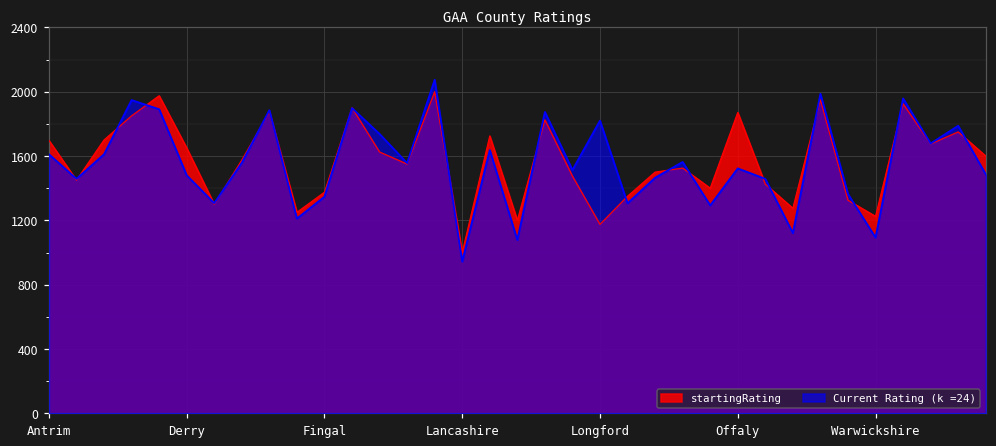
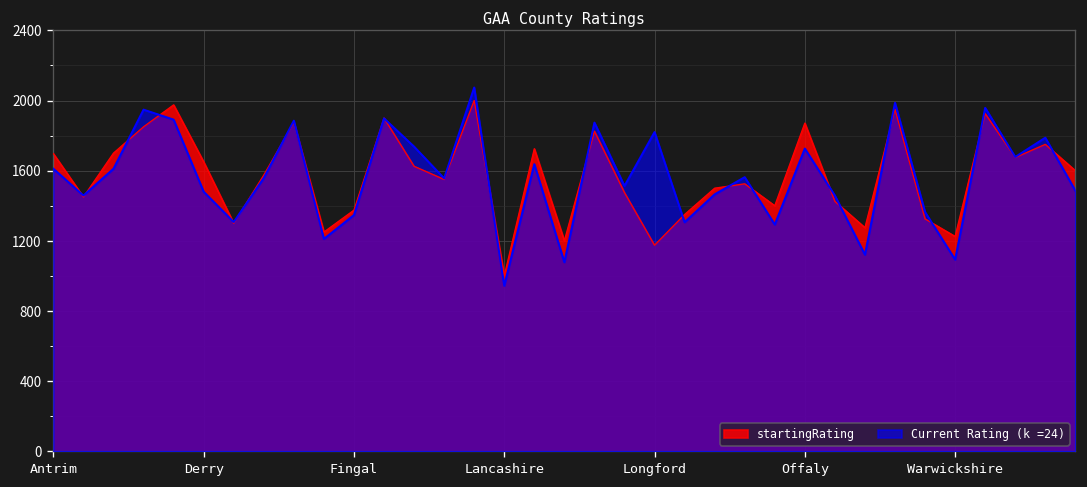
Current Rating (k =24), Offaly: 1520 -> 1730
